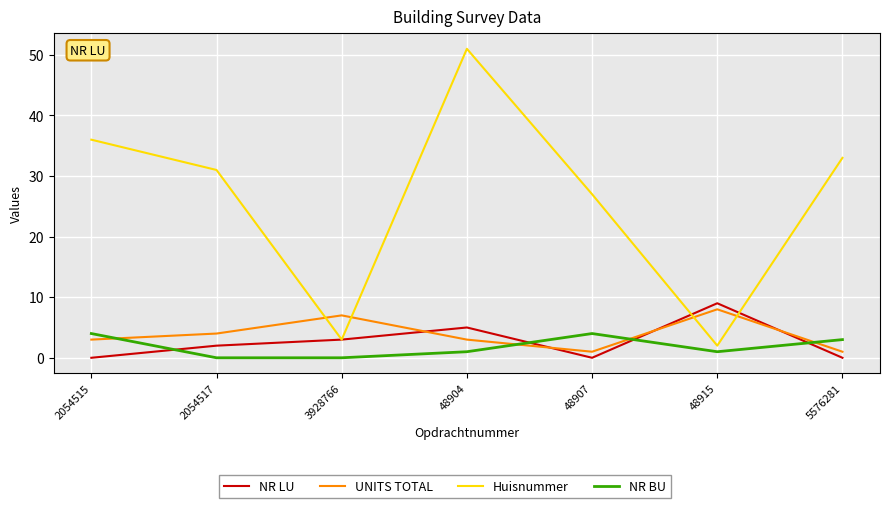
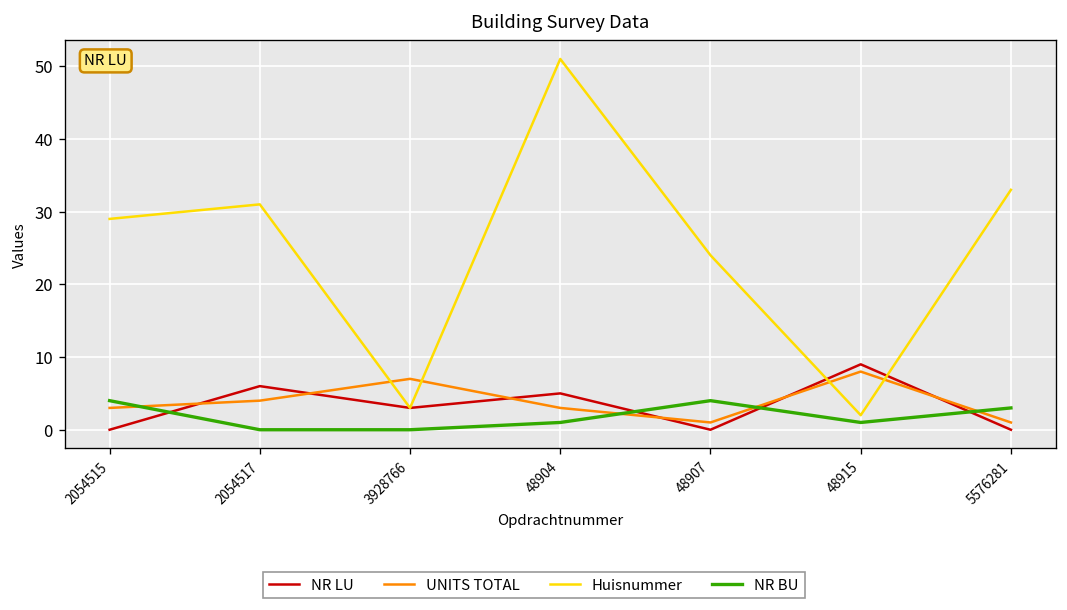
Huisnummer, 2054515: 36 -> 29
NR LU, 2054517: 2 -> 6
Huisnummer, 48907: 27 -> 24
